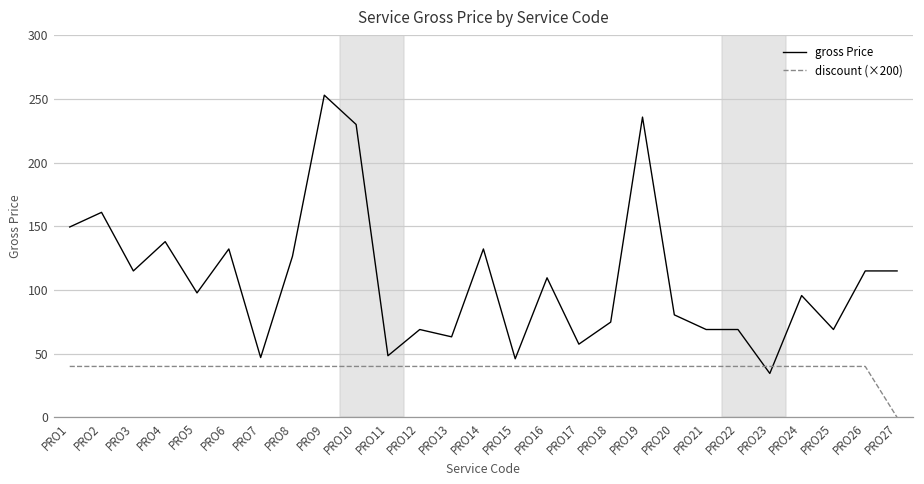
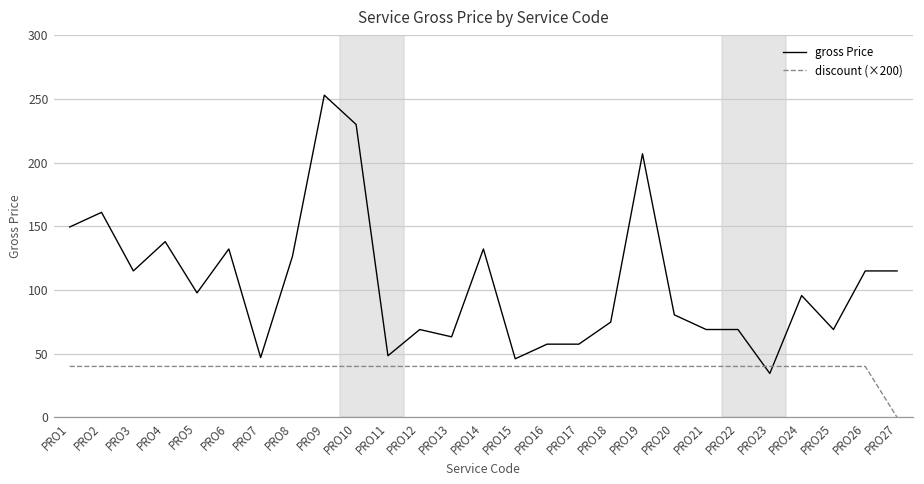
gross Price, PRO16: 110 -> 58
gross Price, PRO19: 236 -> 207
